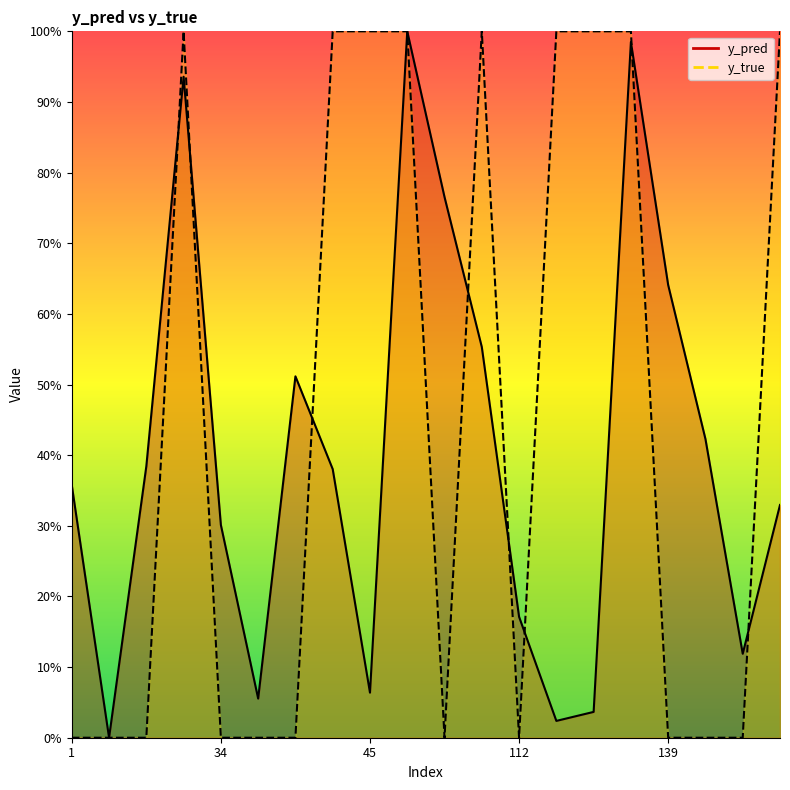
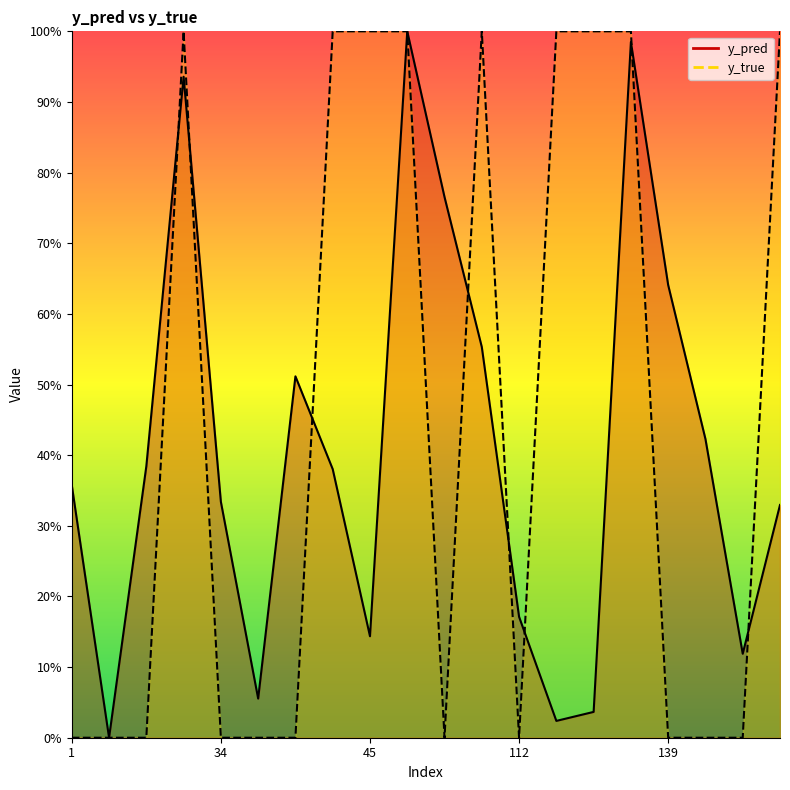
y_pred, 34: 30% -> 33%
y_pred, 45: 6% -> 14%
